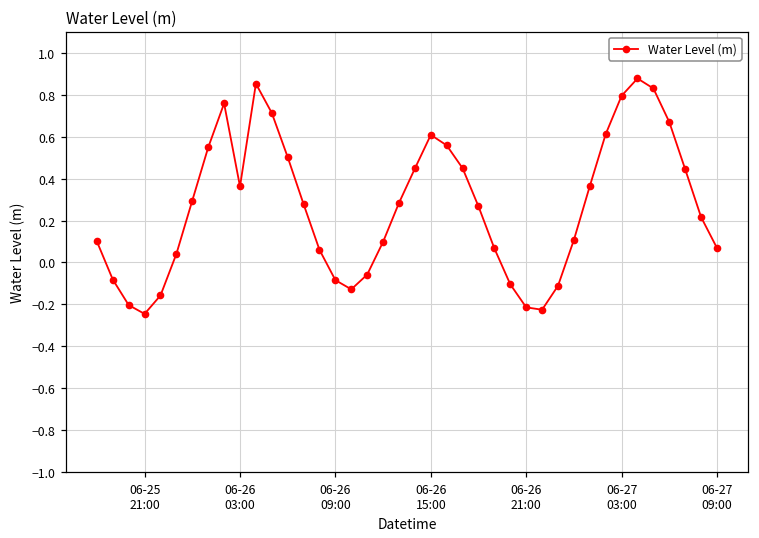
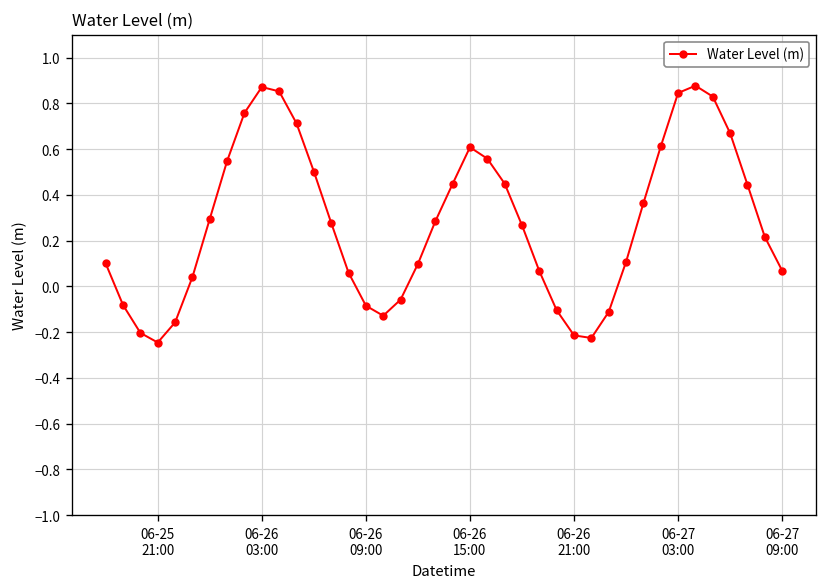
06-26 03:00: 0.36 -> 0.87
06-27 03:00: 0.80 -> 0.85
